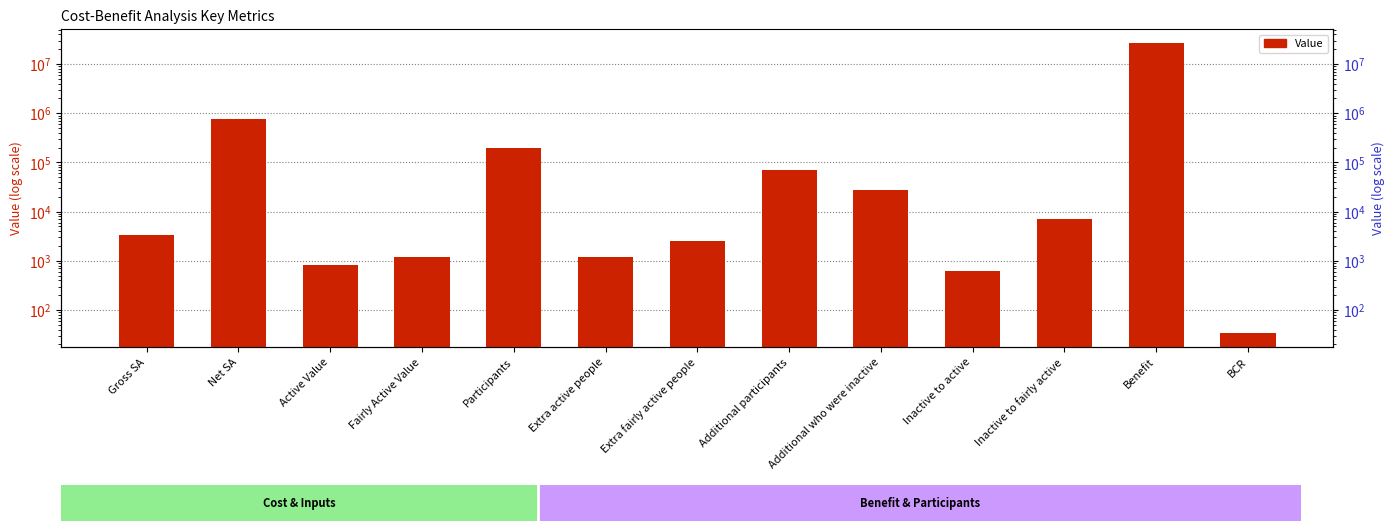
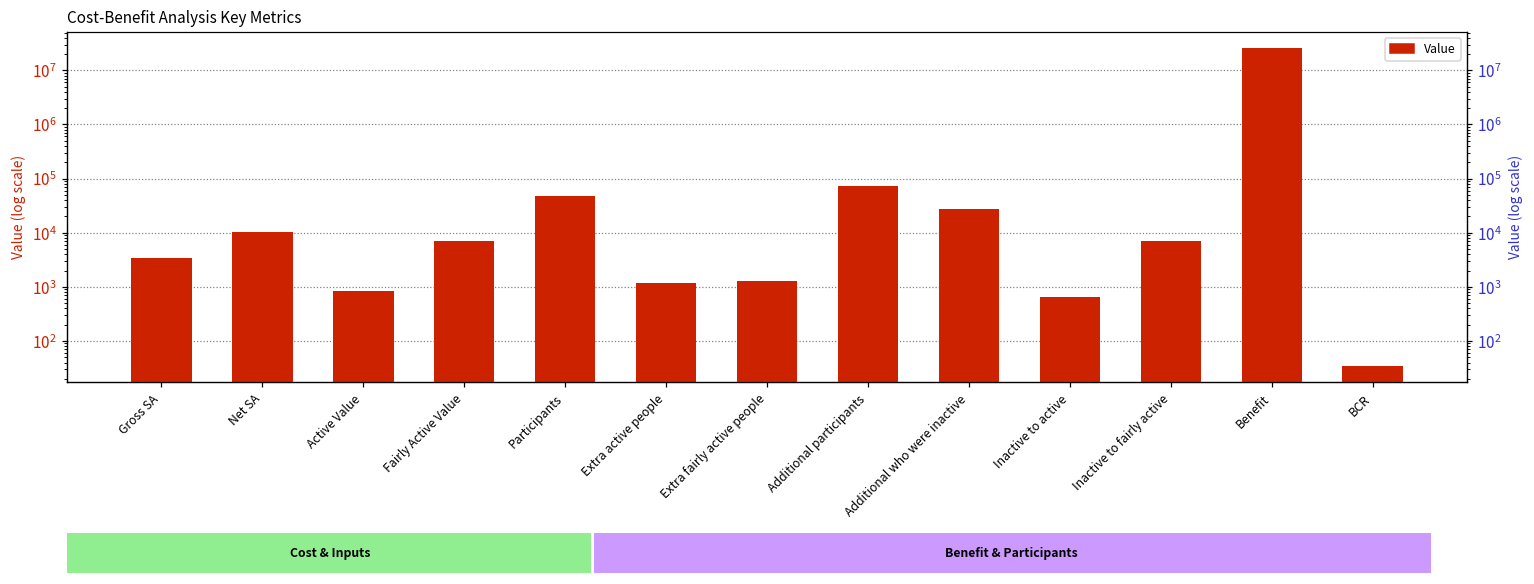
Cost-Benefit Analysis Key Metrics, Net SA: 800000 -> 10000
Cost-Benefit Analysis Key Metrics, Fairly Active Value: 1200 -> 7000
Cost-Benefit Analysis Key Metrics, Participants: 200000 -> 50000
Cost-Benefit Analysis Key Metrics, Extra fairly active people: 3000 -> 1300
